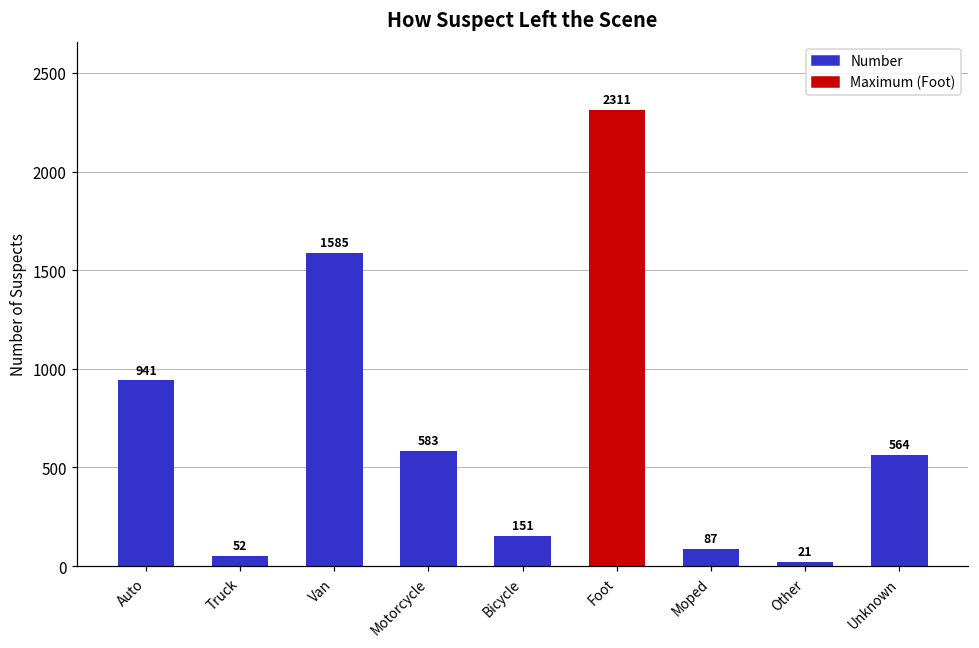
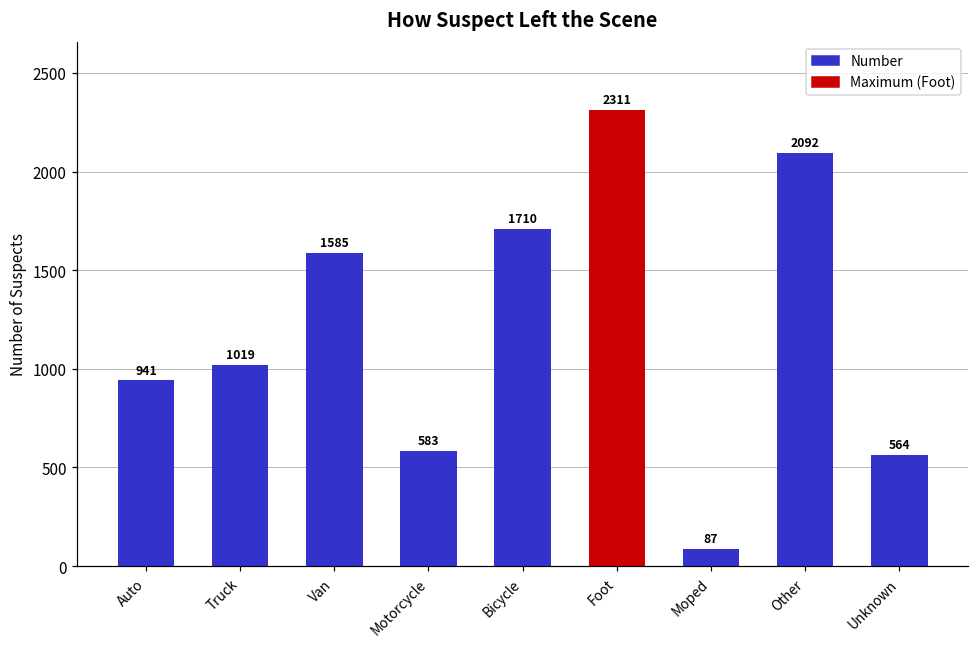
Truck: 52 -> 1019
Bicycle: 151 -> 1710
Other: 21 -> 2092
